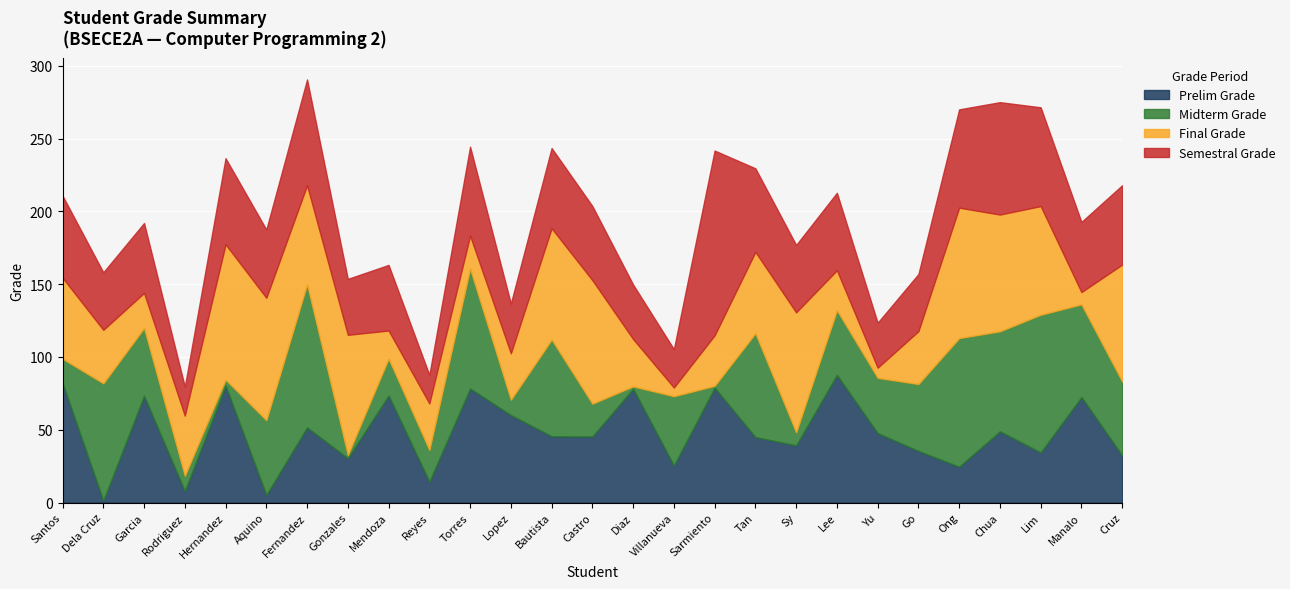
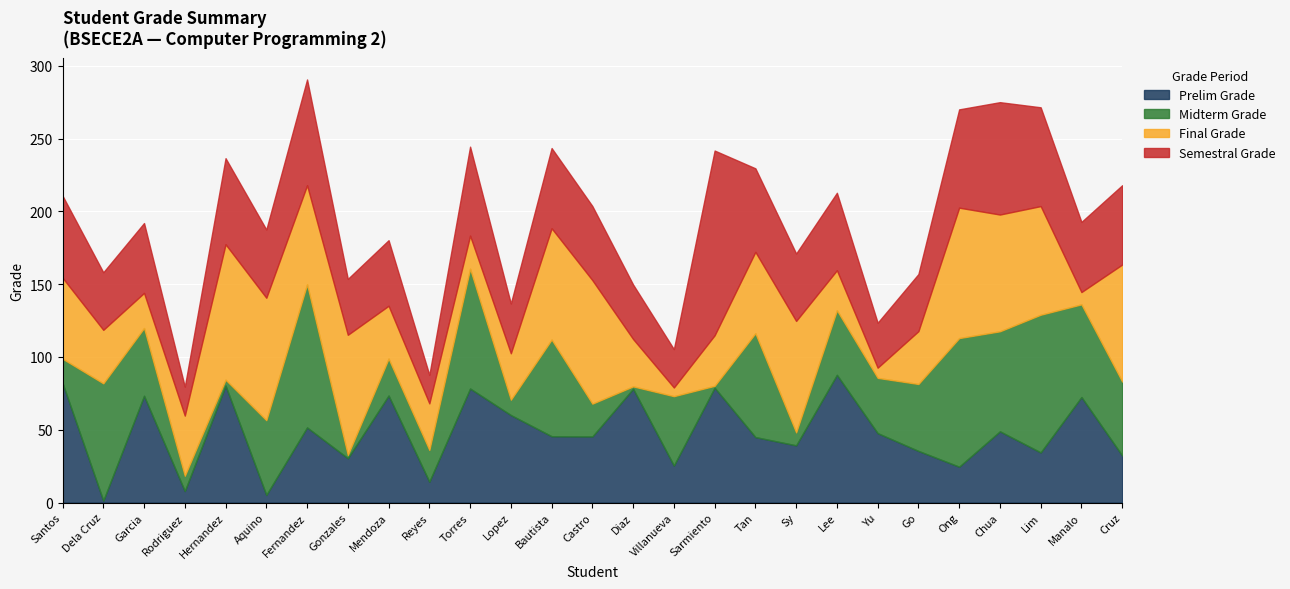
Final Grade, Mendoza: 19 -> 36
Final Grade, Sy: 82 -> 77
